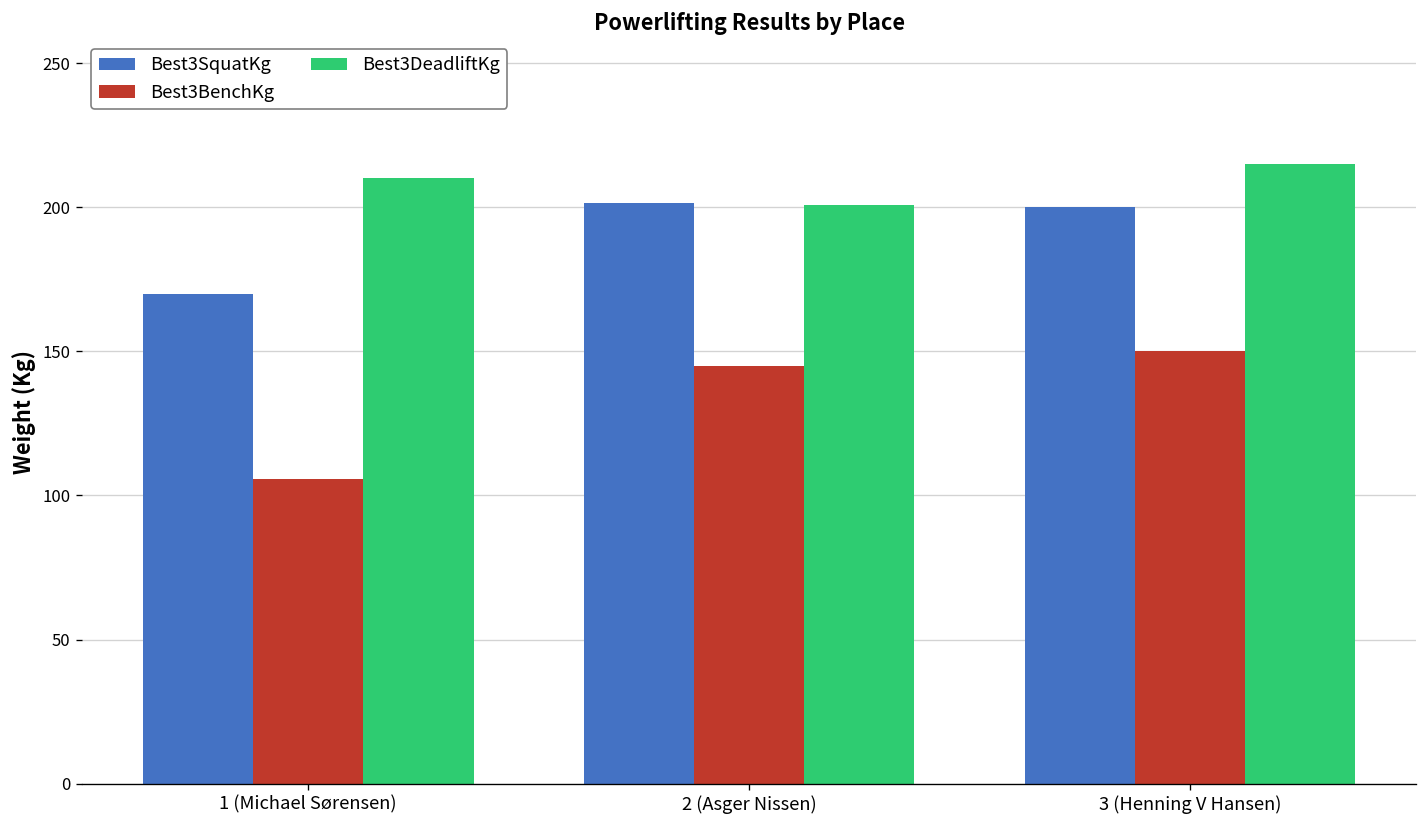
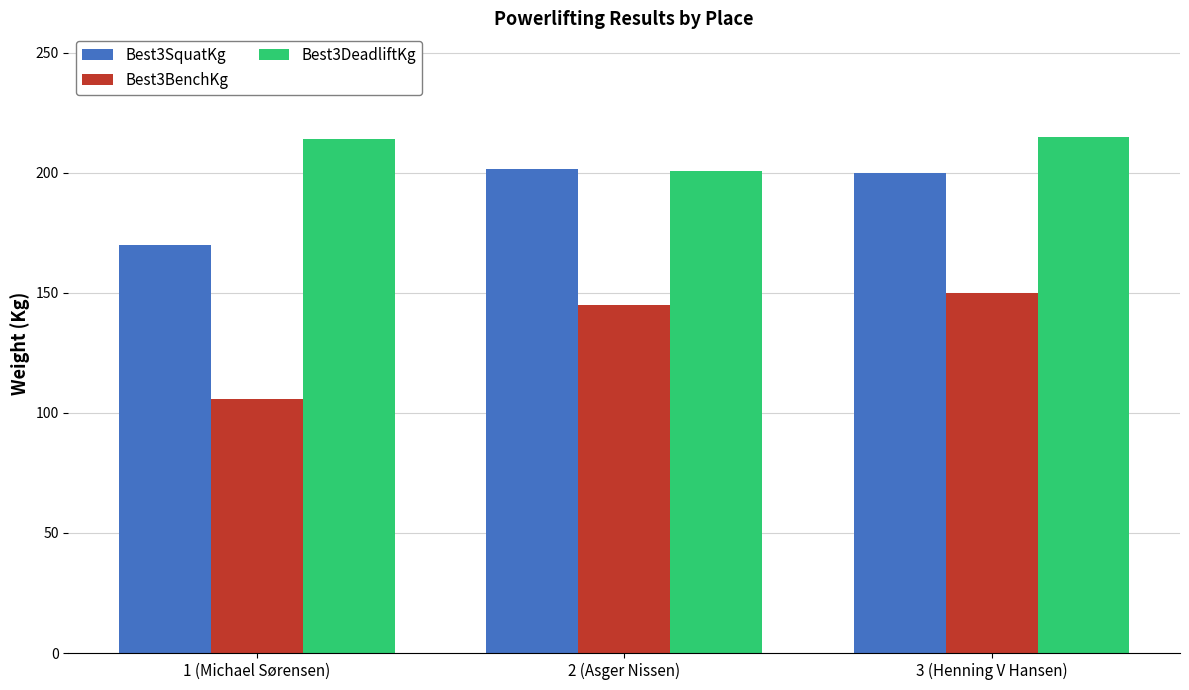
Best3DeadliftKg, 1 (Michael Sørensen): 210 -> 214
